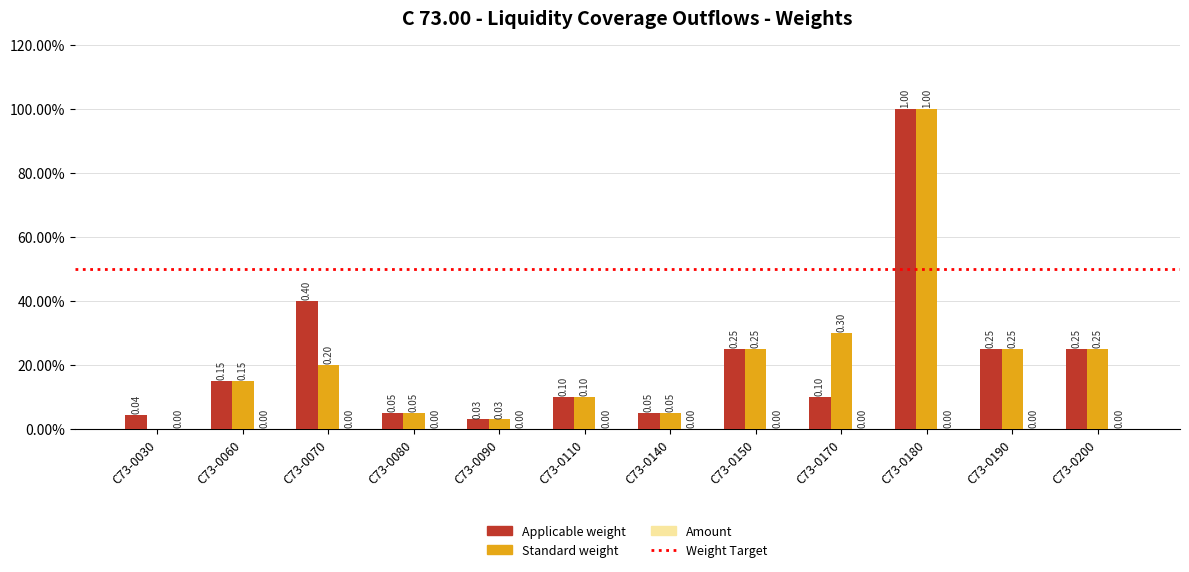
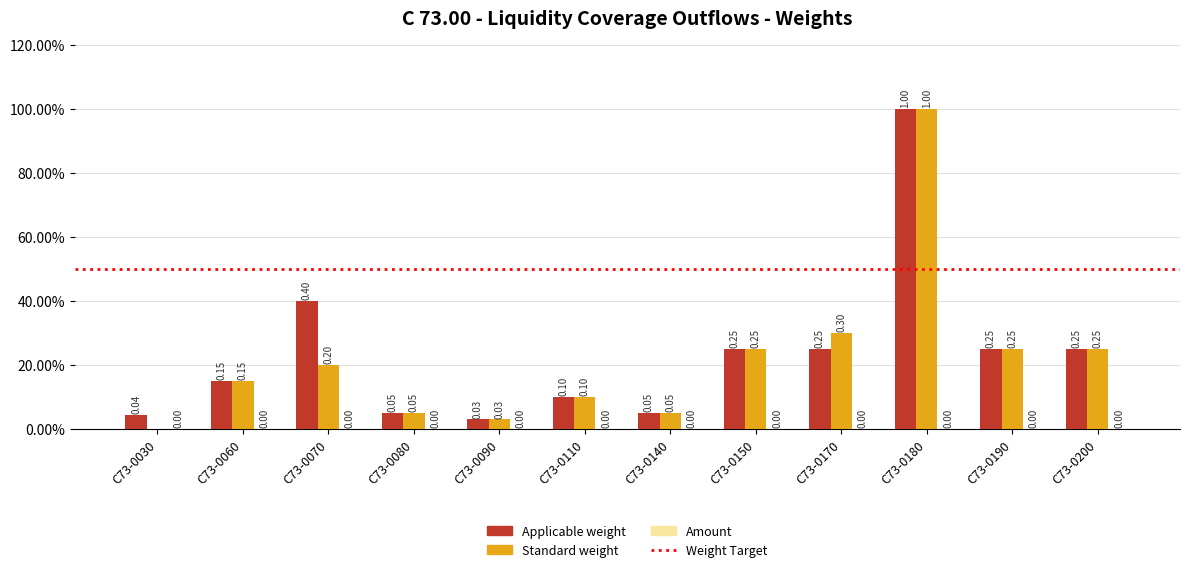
Applicable weight, C73-0170: 0.10 -> 0.25
